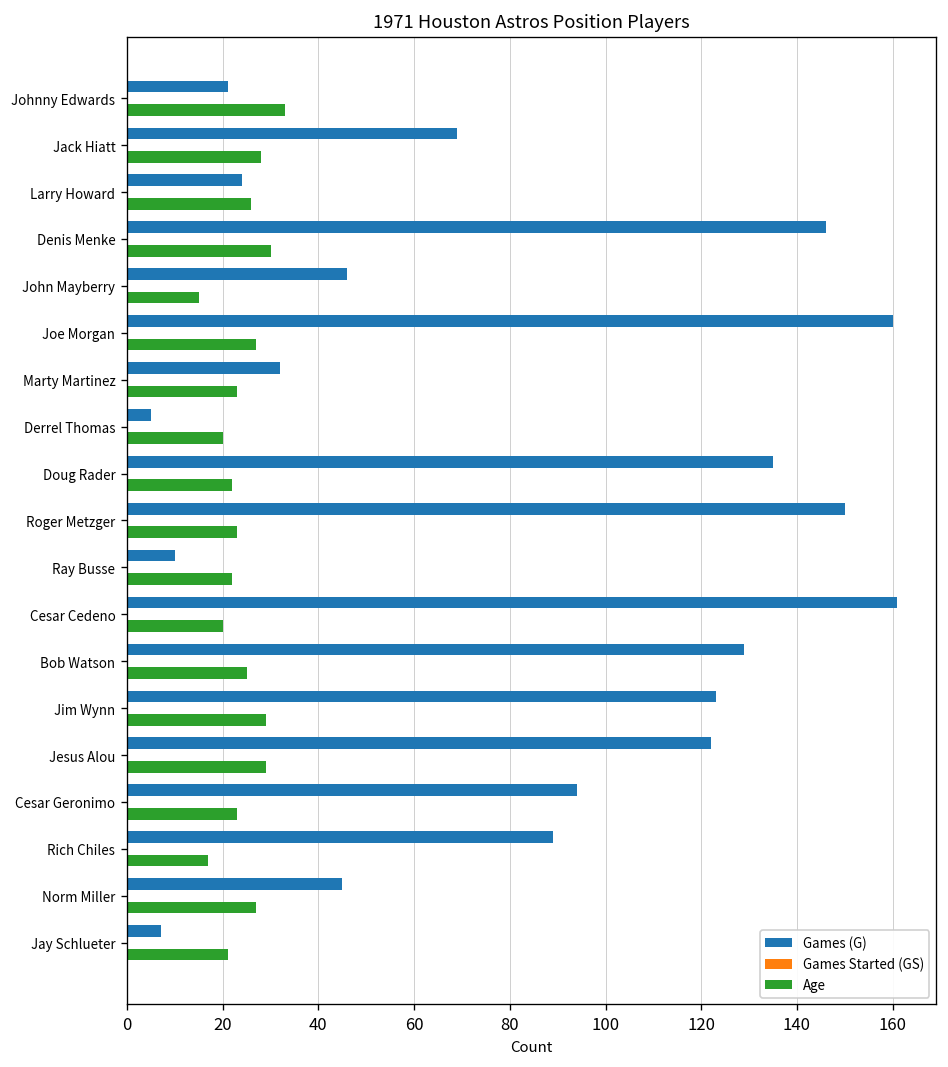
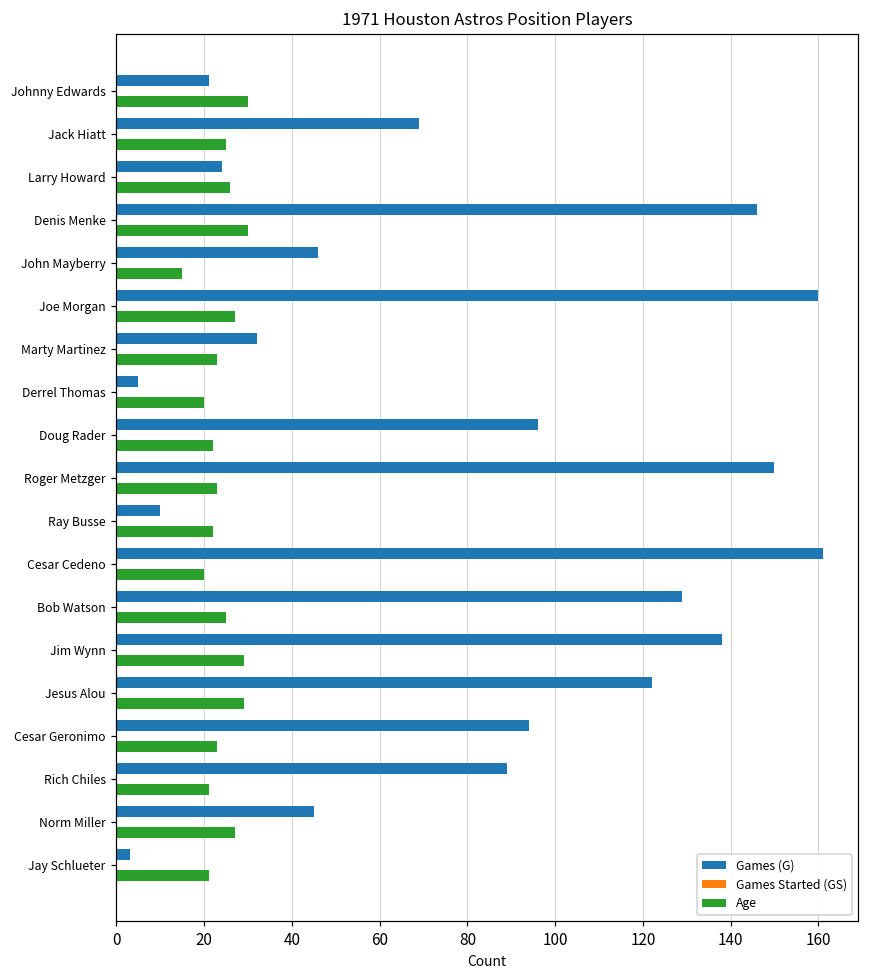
Age, Johnny Edwards: 33 -> 30
Age, Jack Hiatt: 28 -> 25
Games (G), Doug Rader: 135 -> 96
Games (G), Jim Wynn: 123 -> 138
Age, Rich Chiles: 17 -> 21
Games (G), Jay Schlueter: 7 -> 3
